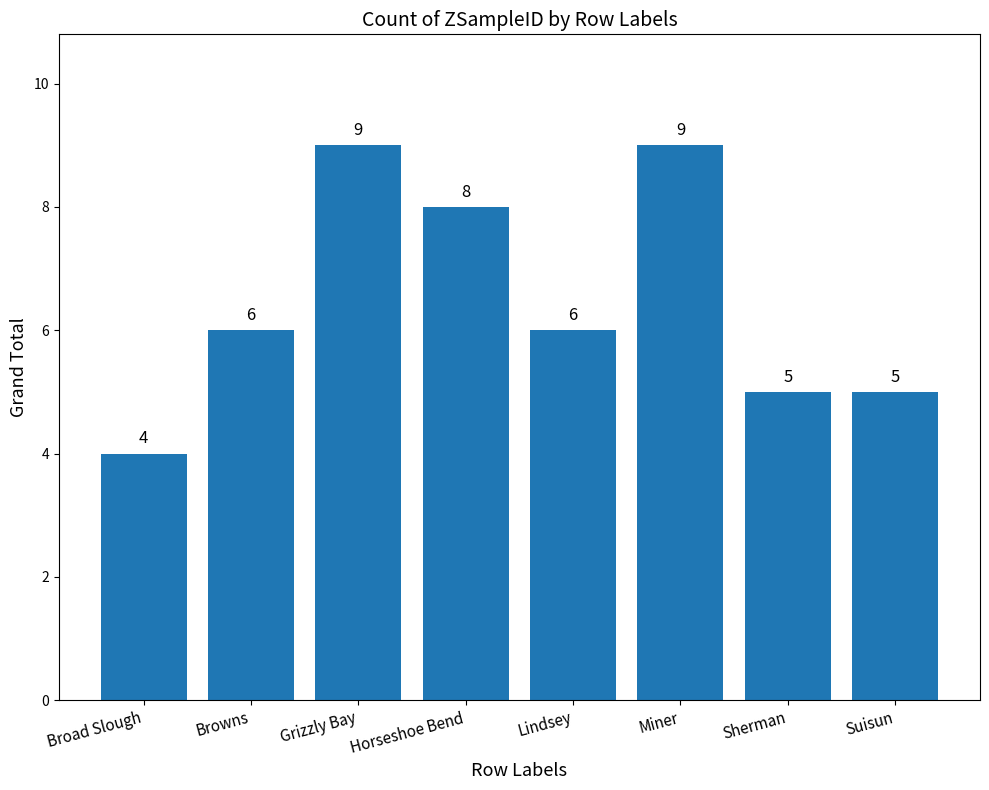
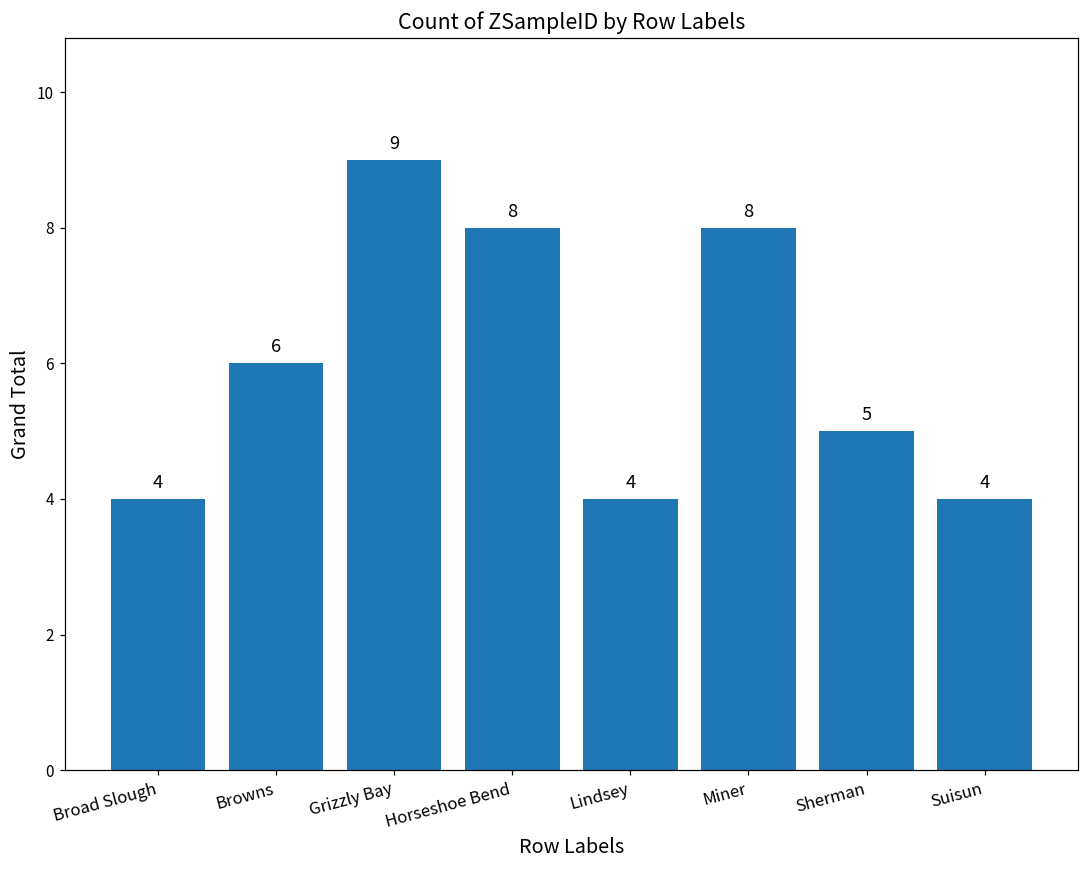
Lindsey: 6 -> 4
Miner: 9 -> 8
Suisun: 5 -> 4
